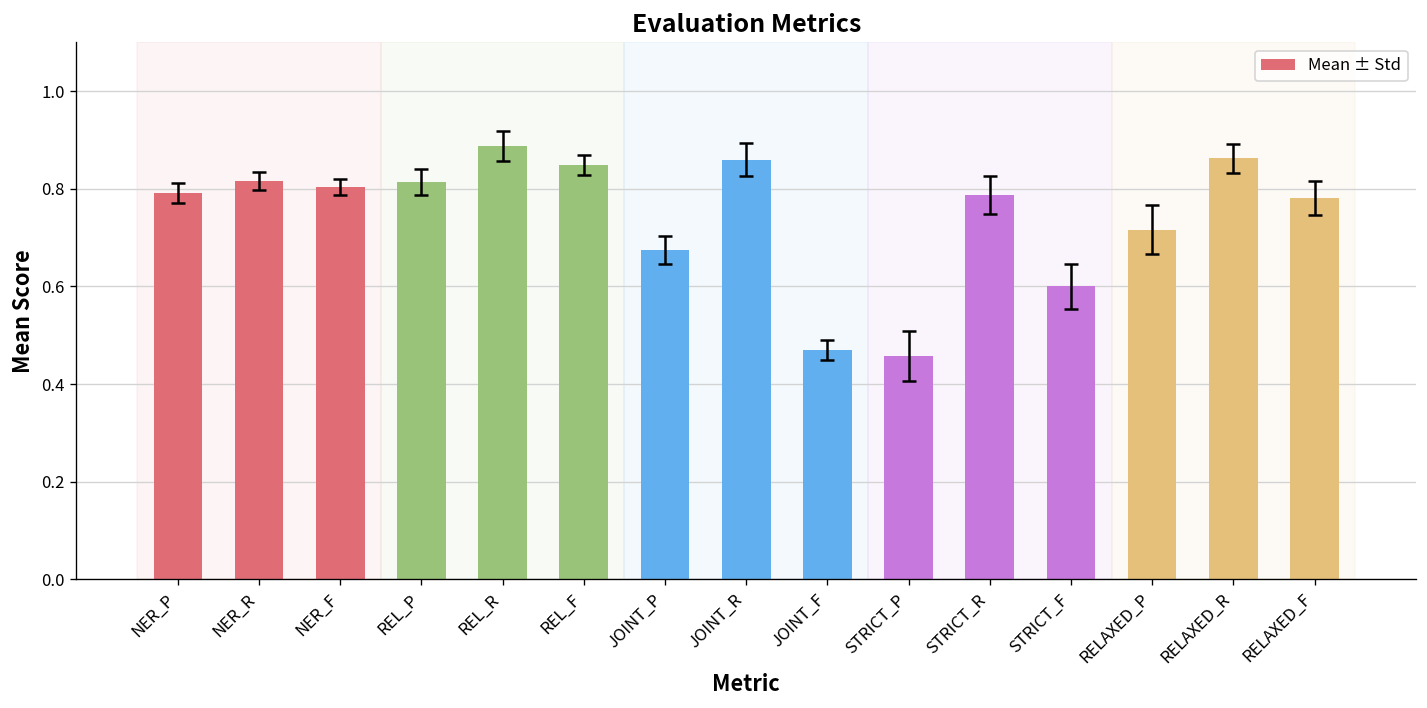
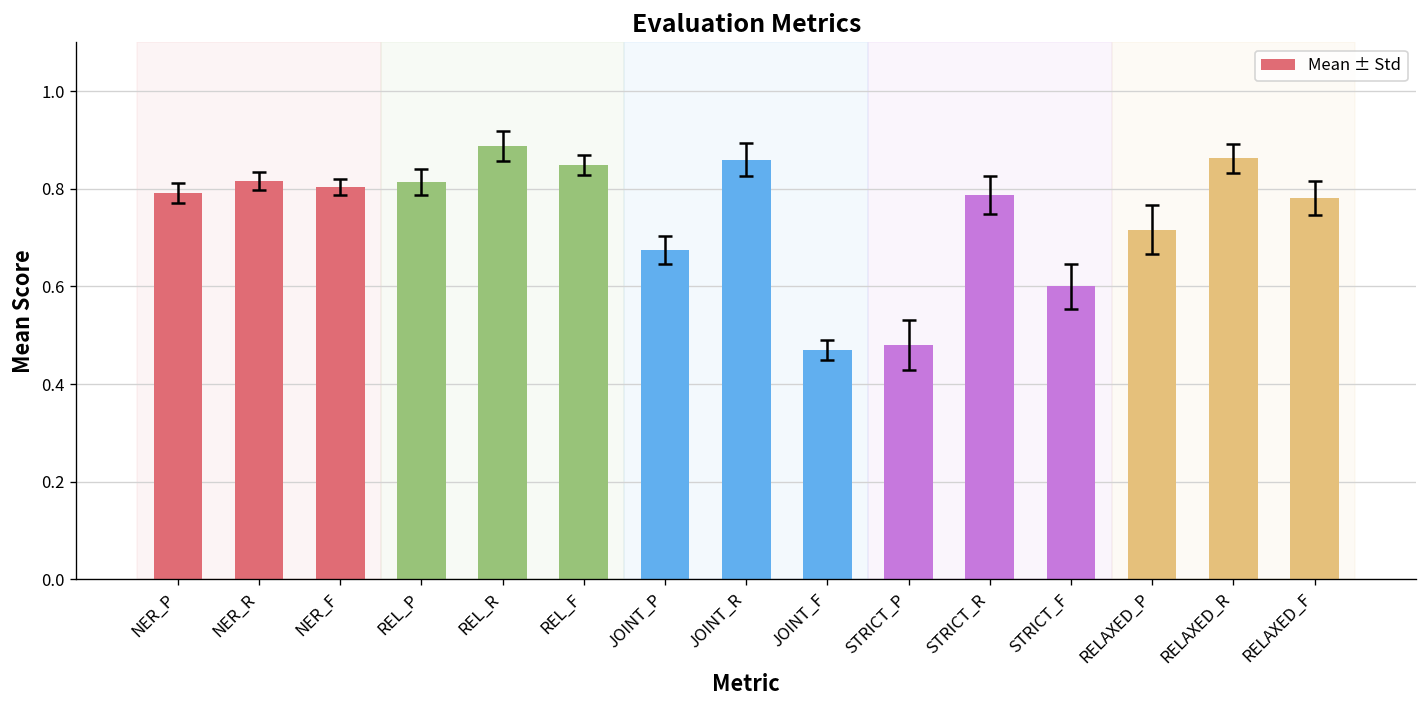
Mean ± Std, STRICT_P: 0.46 -> 0.48
